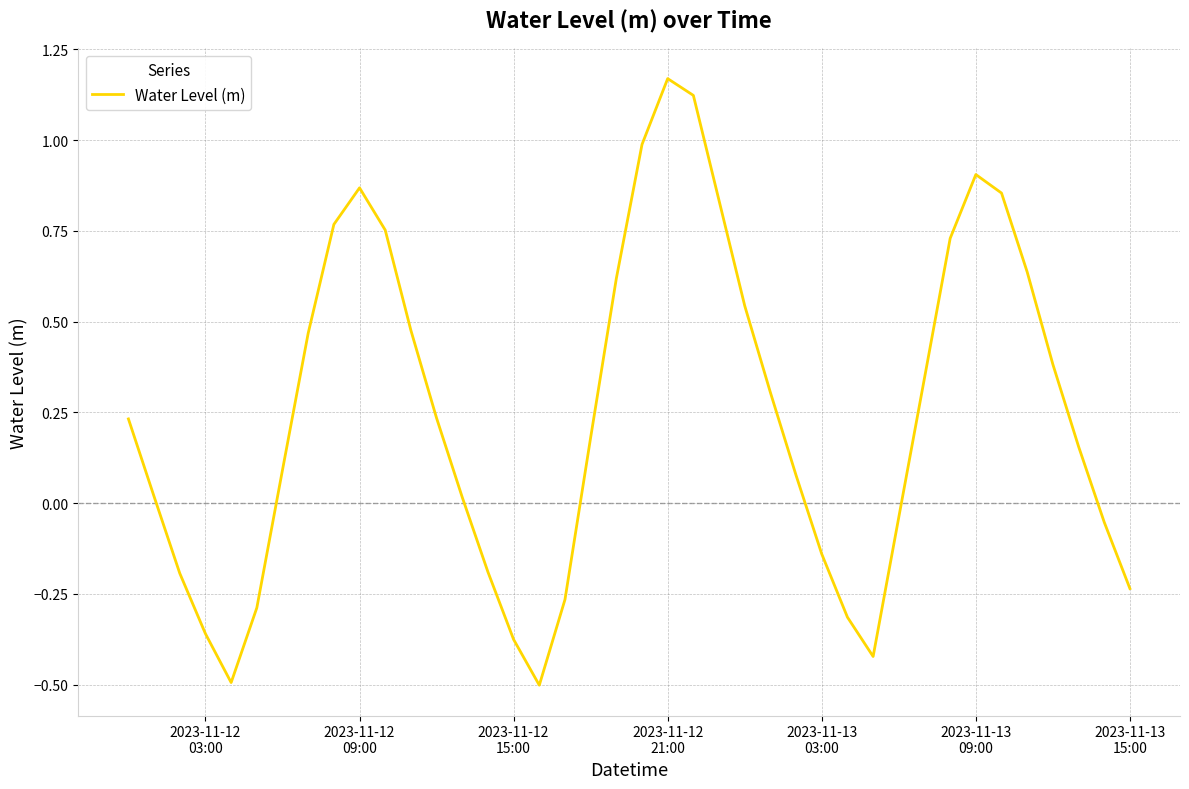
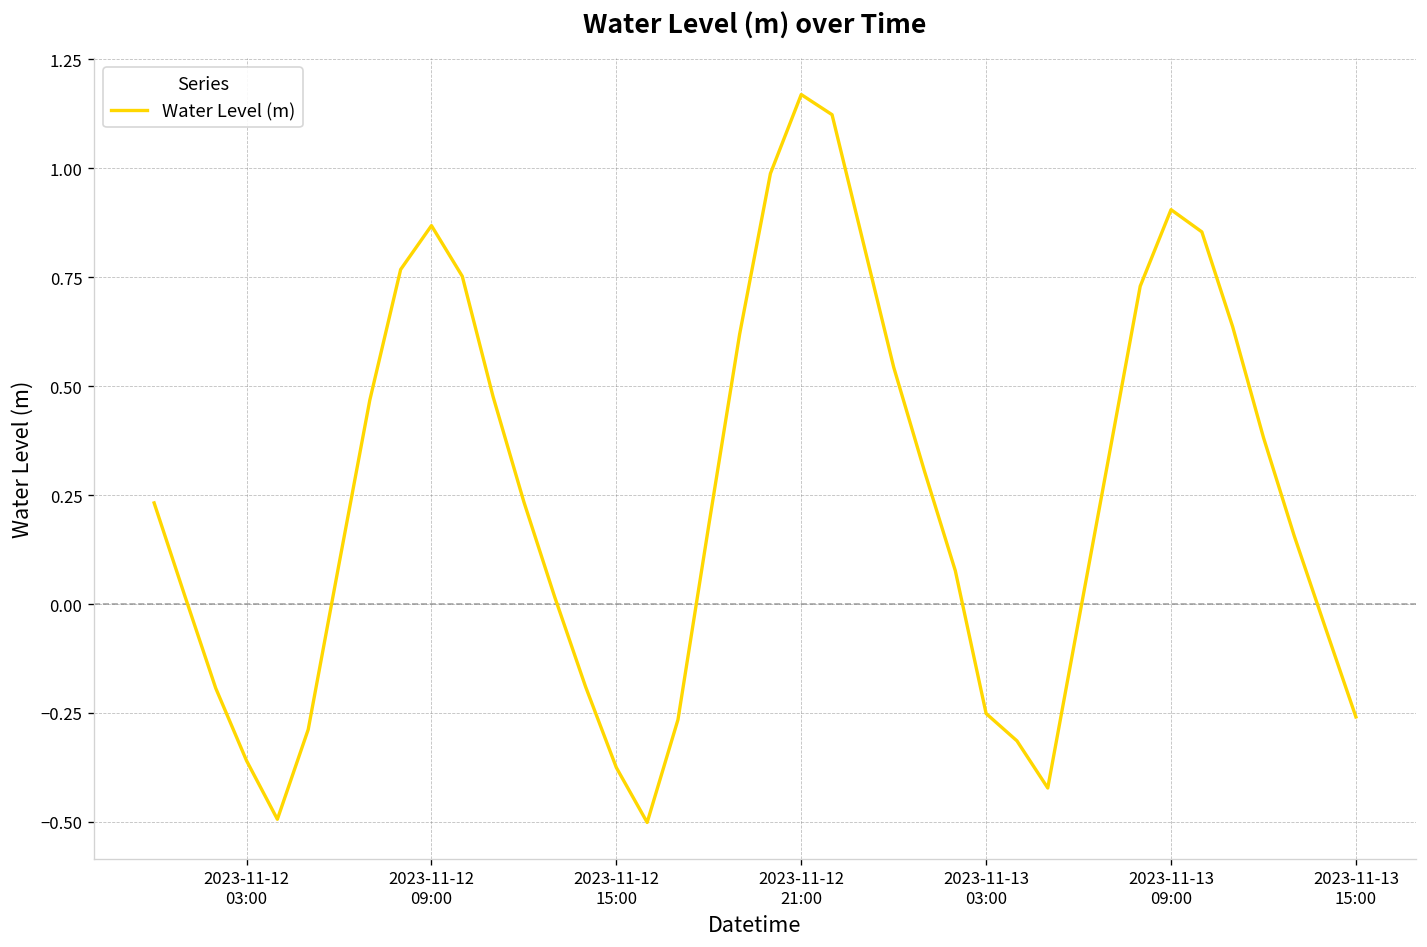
2023-11-13 03:00: -0.14 -> -0.25
2023-11-13 15:00: -0.24 -> -0.26
